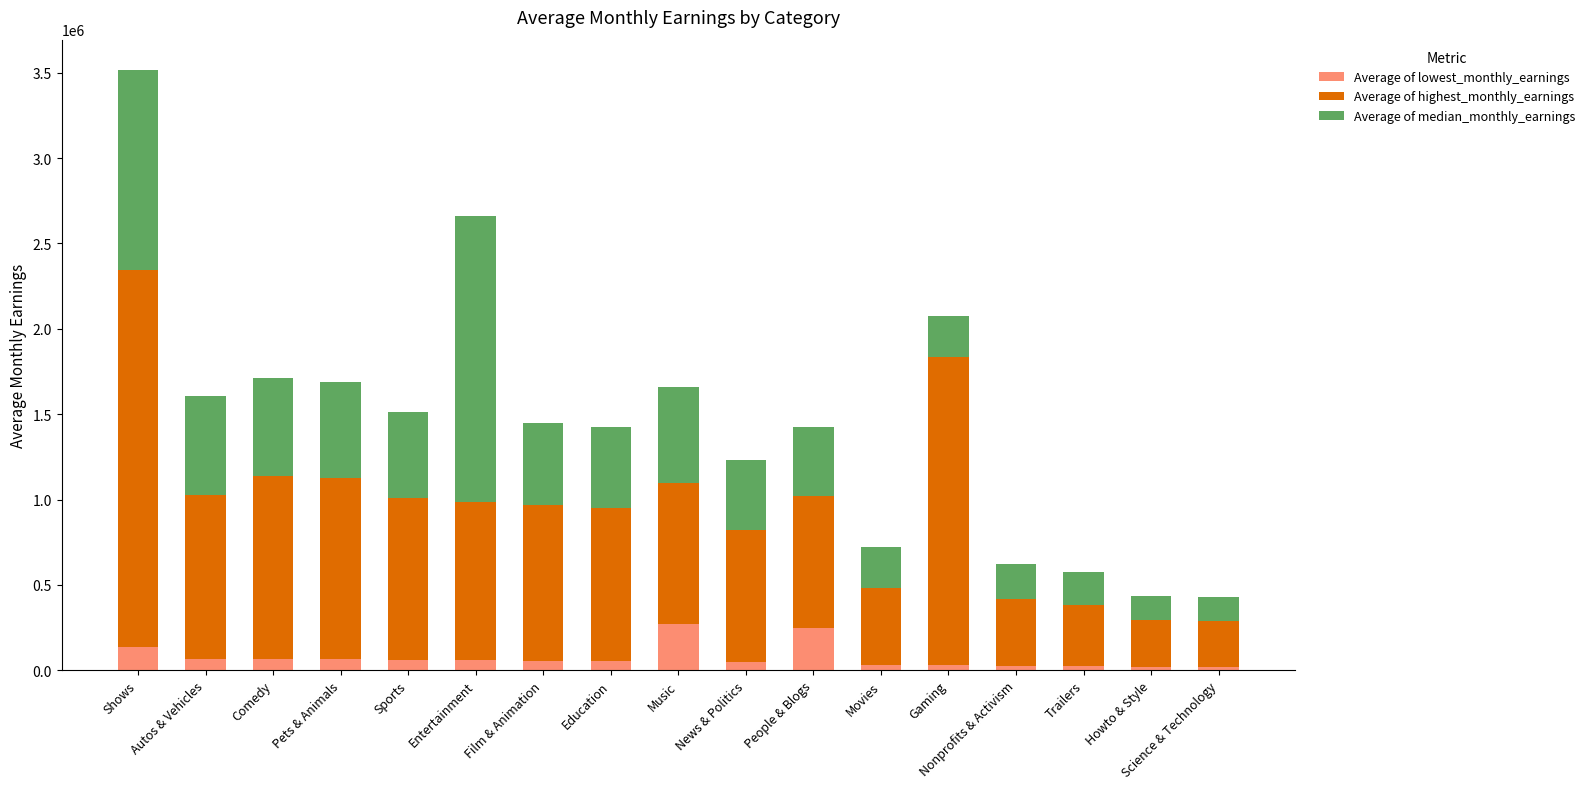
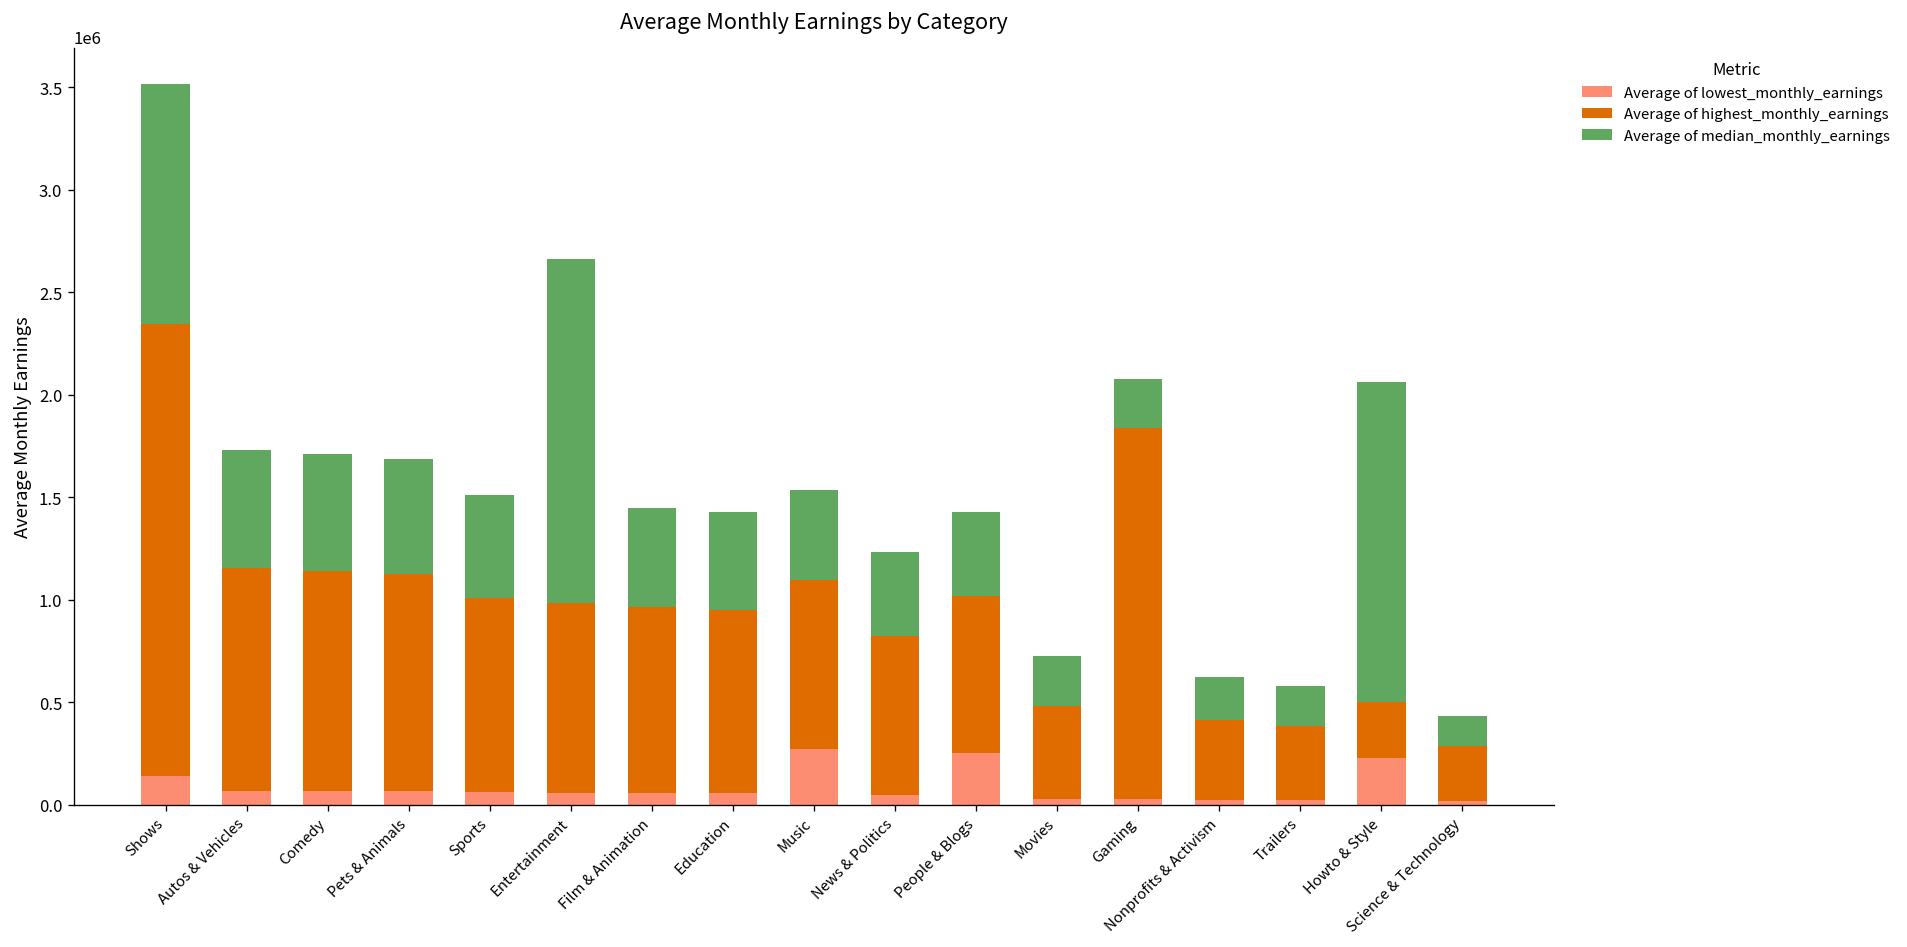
Average of highest_monthly_earnings, Autos & Vehicles: 960000 -> 1090000
Average of median_monthly_earnings, Music: 560000 -> 440000
Average of lowest_monthly_earnings, Howto & Style: 20000 -> 230000
Average of median_monthly_earnings, Howto & Style: 150000 -> 1560000
